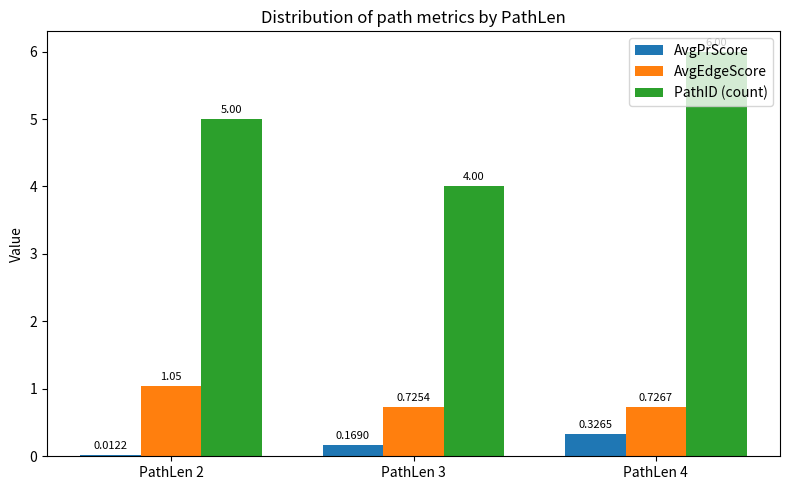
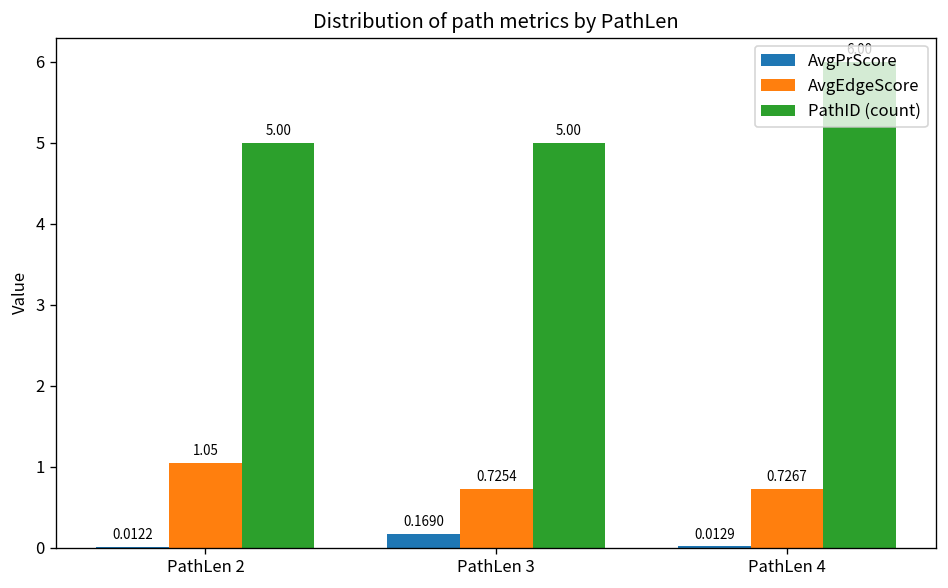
PathID (count), PathLen 3: 4.00 -> 5.00
AvgPrScore, PathLen 4: 0.3265 -> 0.0129
